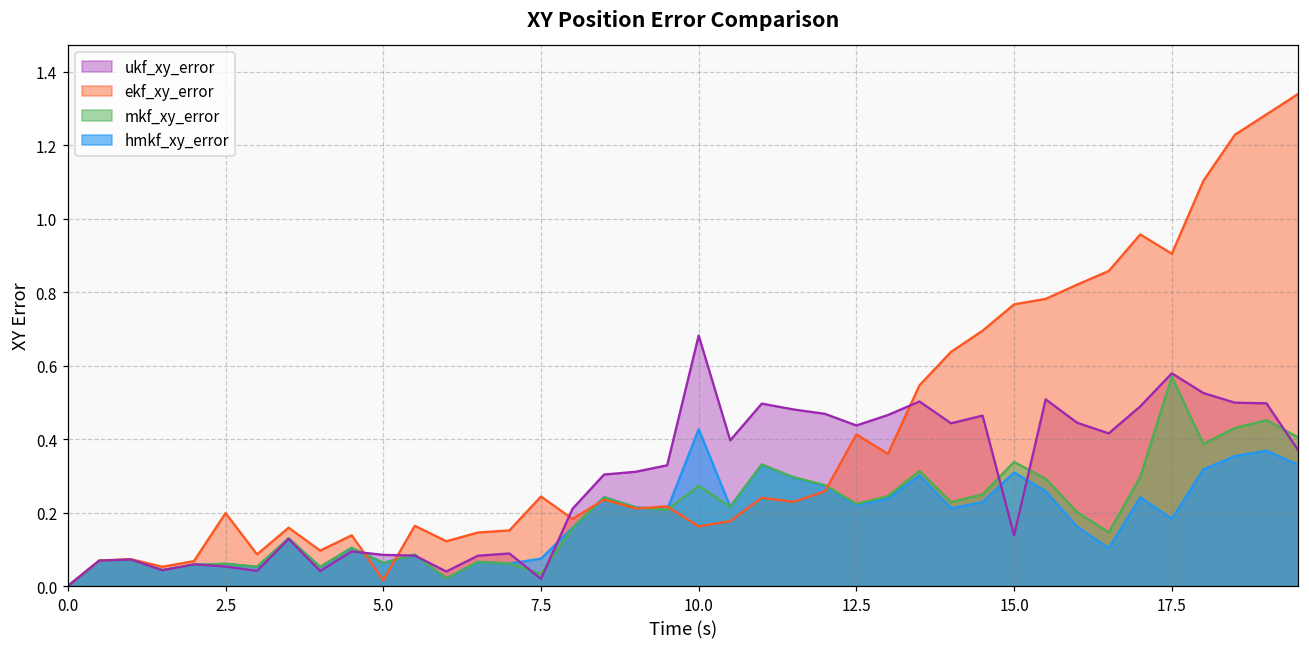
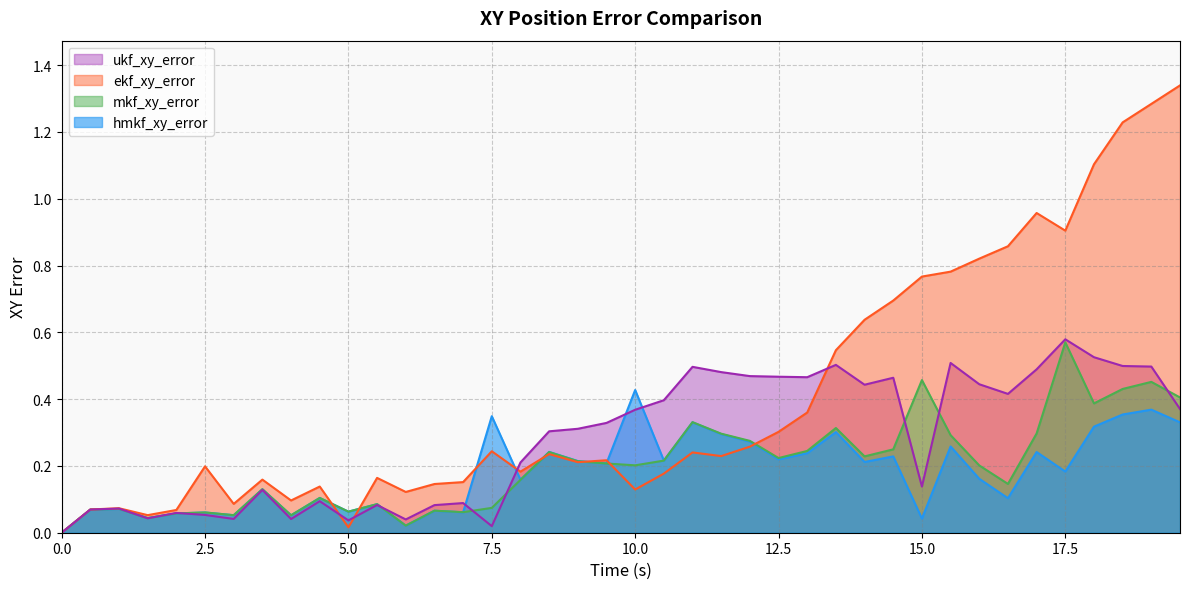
ukf_xy_error, 5.0: 0.09 -> 0.04
mkf_xy_error, 7.5: 0.03 -> 0.07
hmkf_xy_error, 7.5: 0.07 -> 0.35
ukf_xy_error, 10.0: 0.68 -> 0.37
ekf_xy_error, 10.0: 0.16 -> 0.13
mkf_xy_error, 10.0: 0.27 -> 0.20
ukf_xy_error, 12.5: 0.44 -> 0.47
ekf_xy_error, 12.5: 0.41 -> 0.30
mkf_xy_error, 15.0: 0.34 -> 0.46
hmkf_xy_error, 15.0: 0.31 -> 0.04
